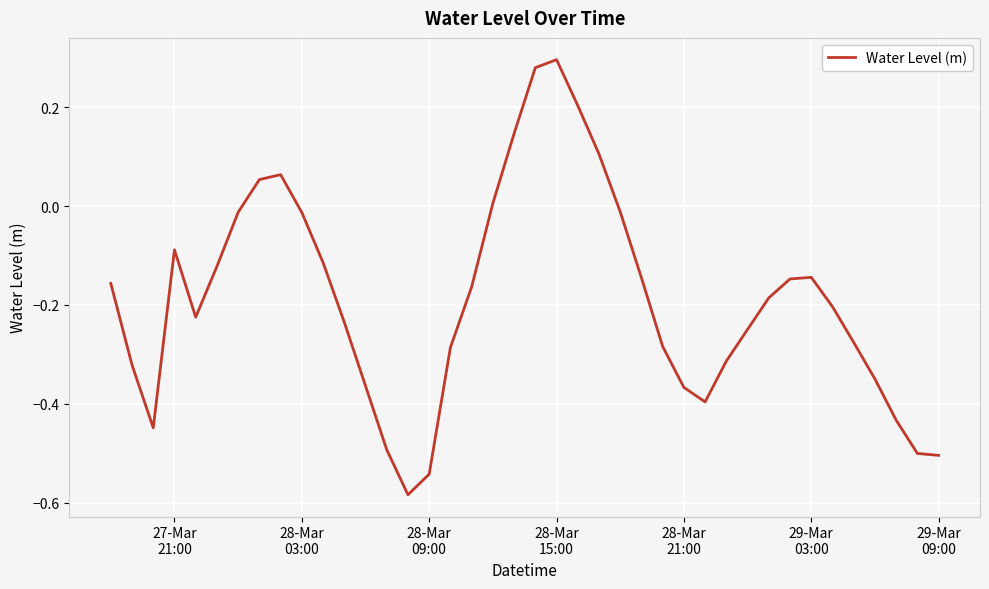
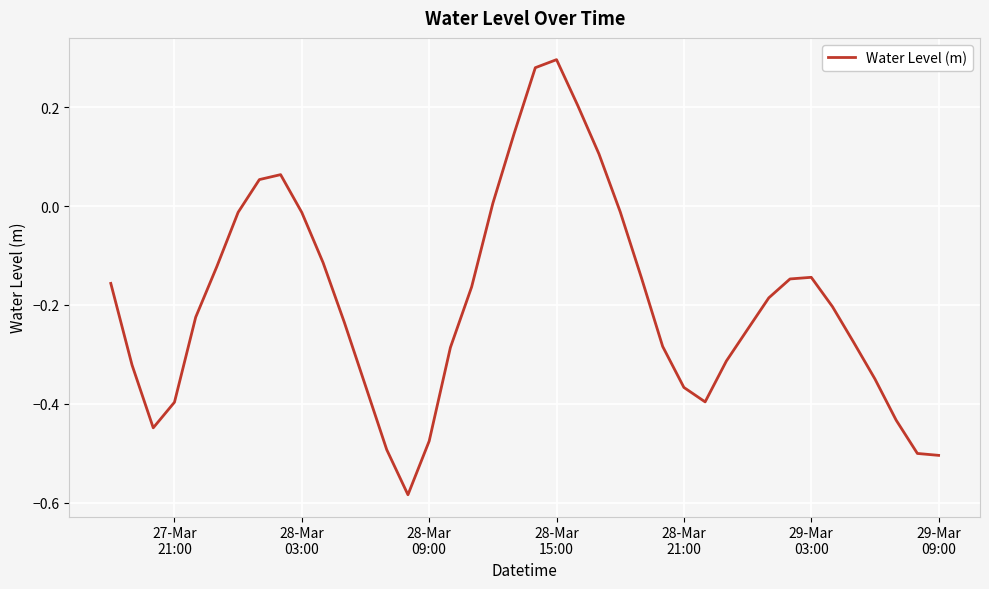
27-Mar 21:00: -0.09 -> -0.40
28-Mar 09:00: -0.54 -> -0.48
